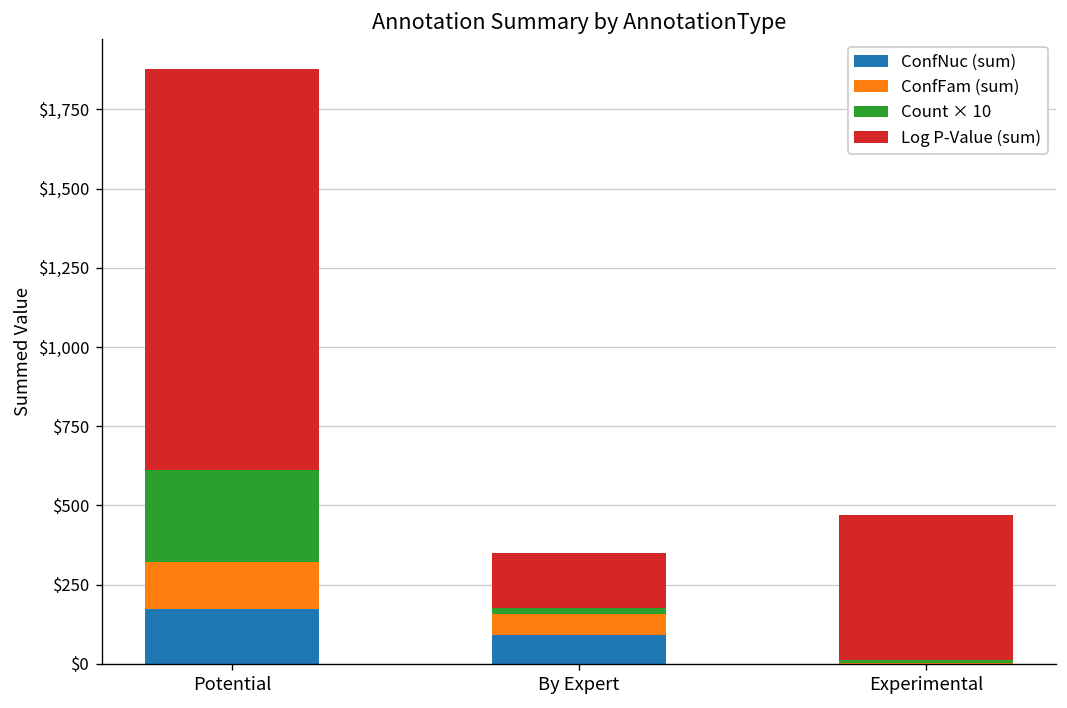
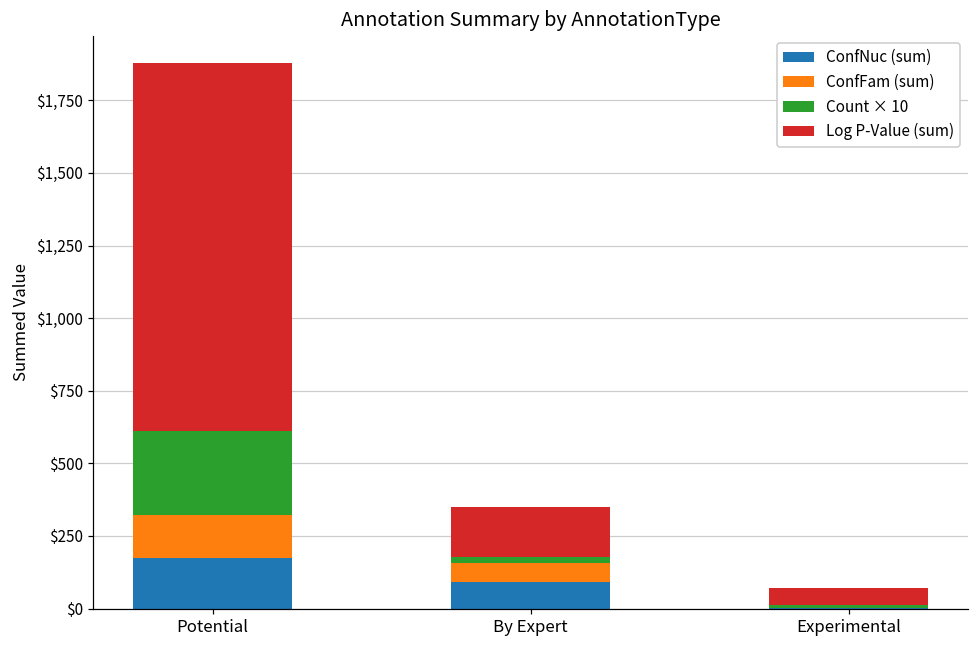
Log P-Value (sum), Experimental: $460 -> $60
